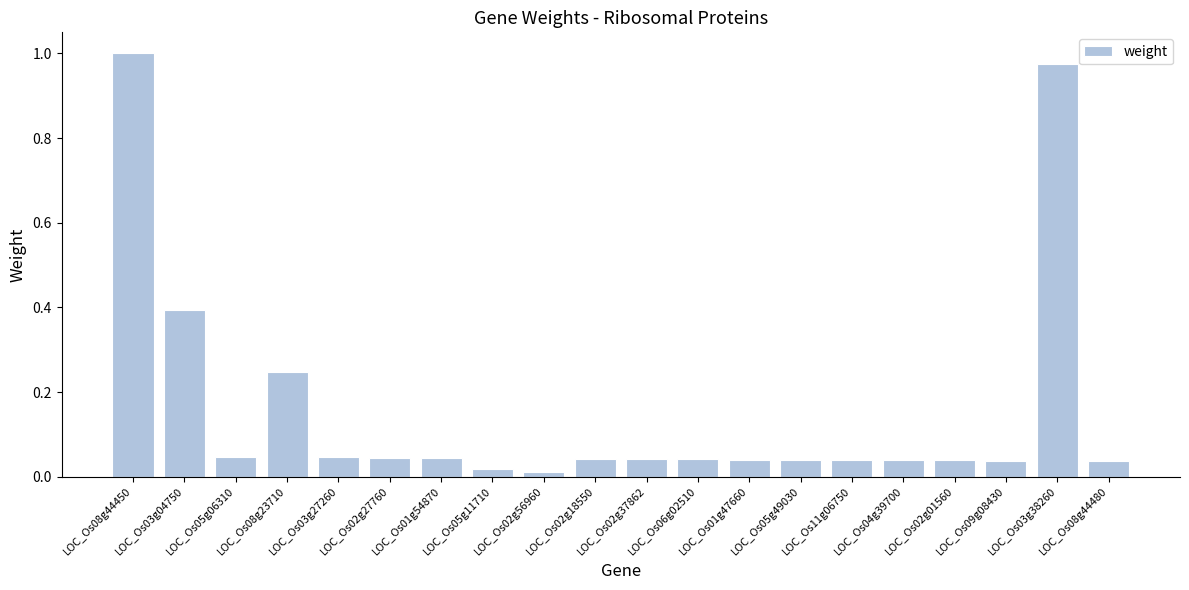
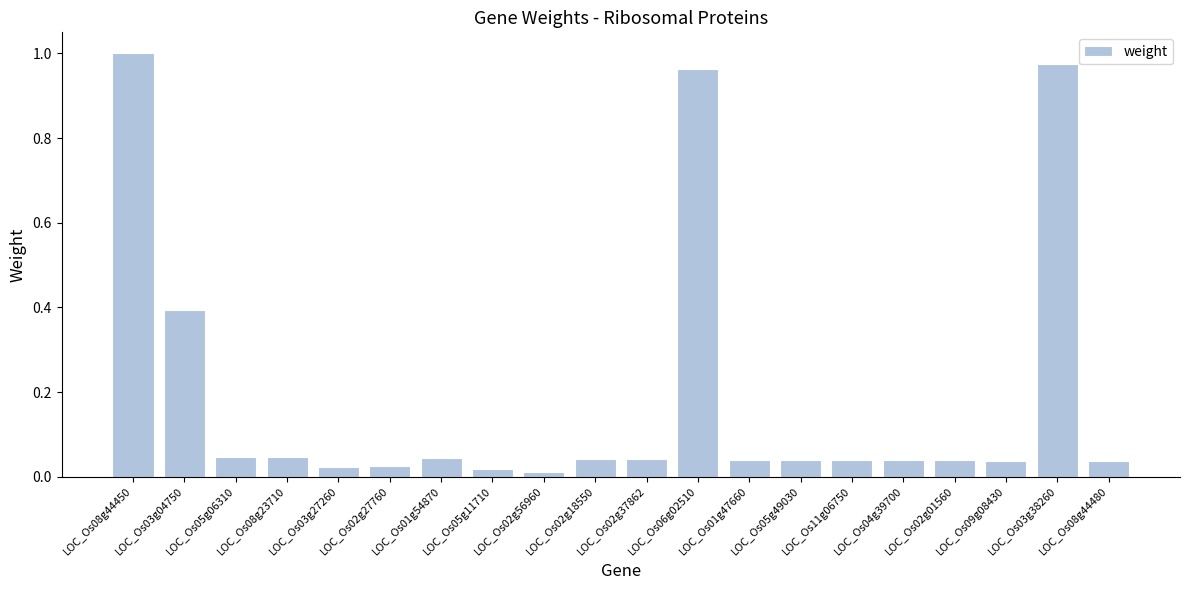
LOC_Os08g23710: 0.25 -> 0.05
LOC_Os03g27260: 0.05 -> 0.02
LOC_Os02g27760: 0.05 -> 0.03
LOC_Os06g02510: 0.04 -> 0.96
